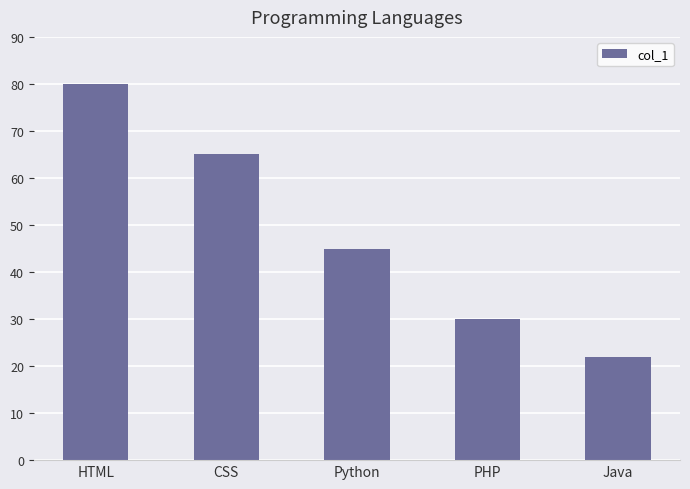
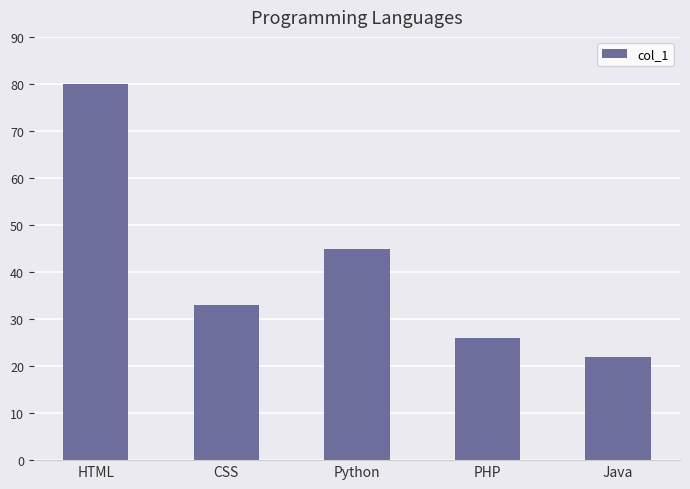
CSS: 65 -> 33
PHP: 30 -> 26
